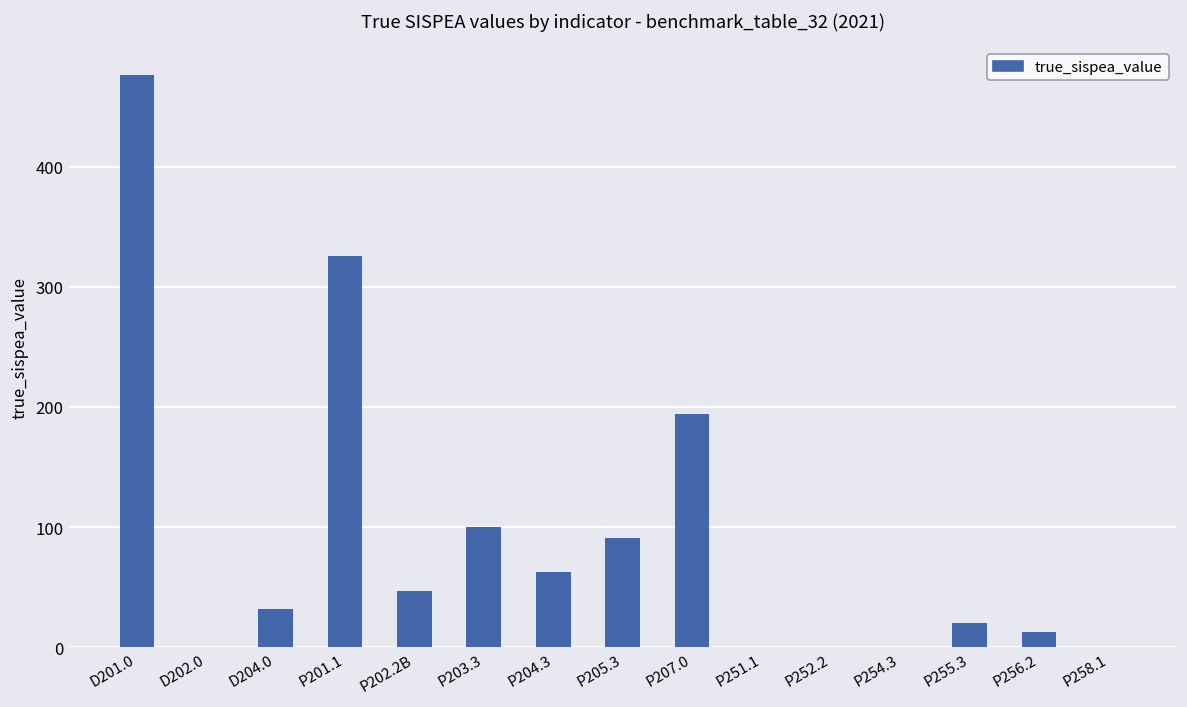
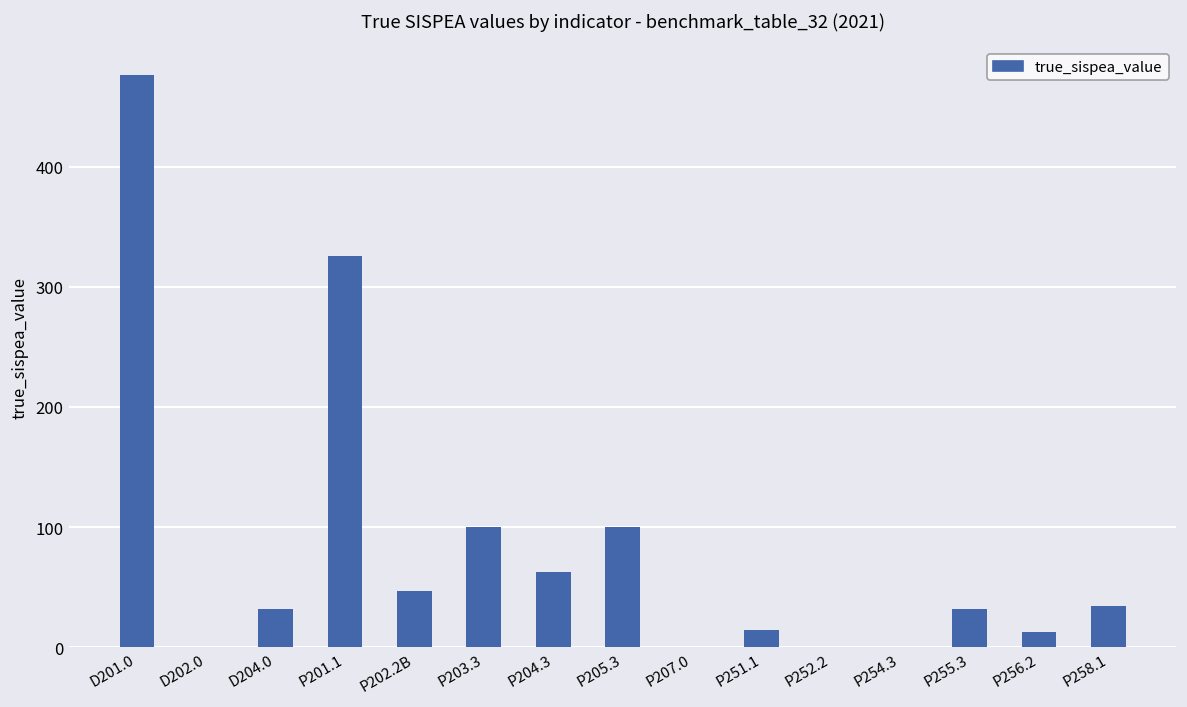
P205.3: 91 -> 100
P207.0: 194 -> 0
P251.1: 0 -> 14
P255.3: 20 -> 32
P258.1: 0 -> 35
